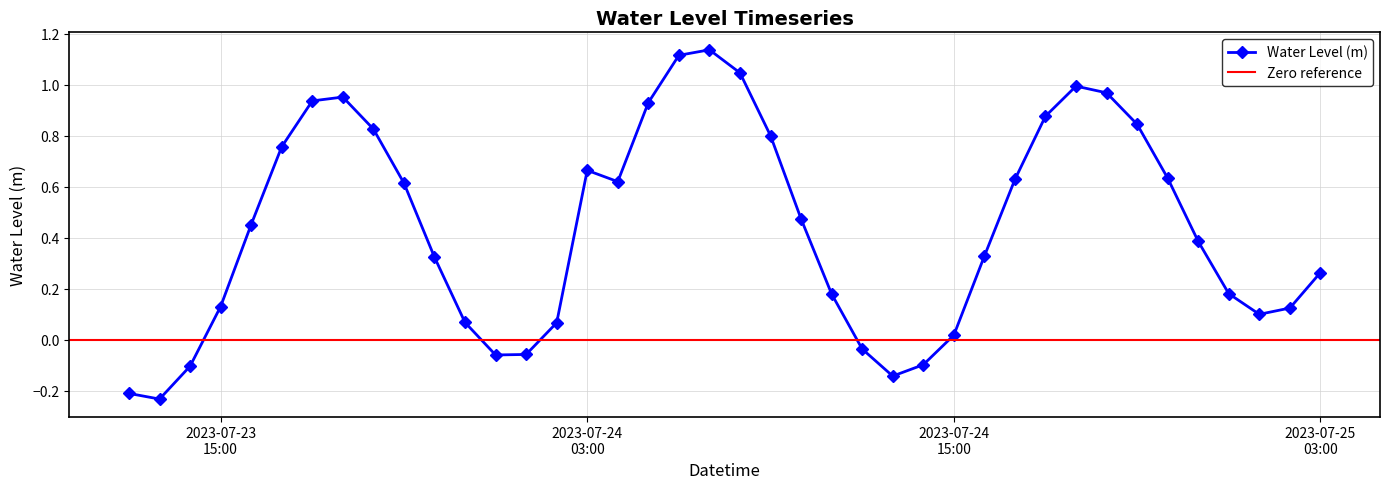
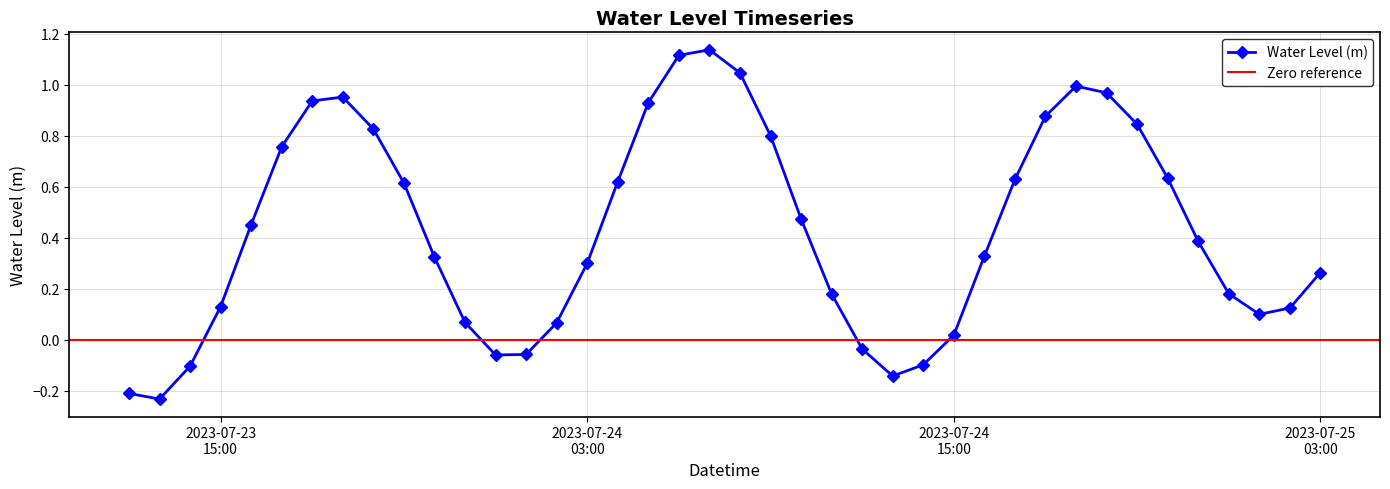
2023-07-24 03:00: 0.66 -> 0.30
